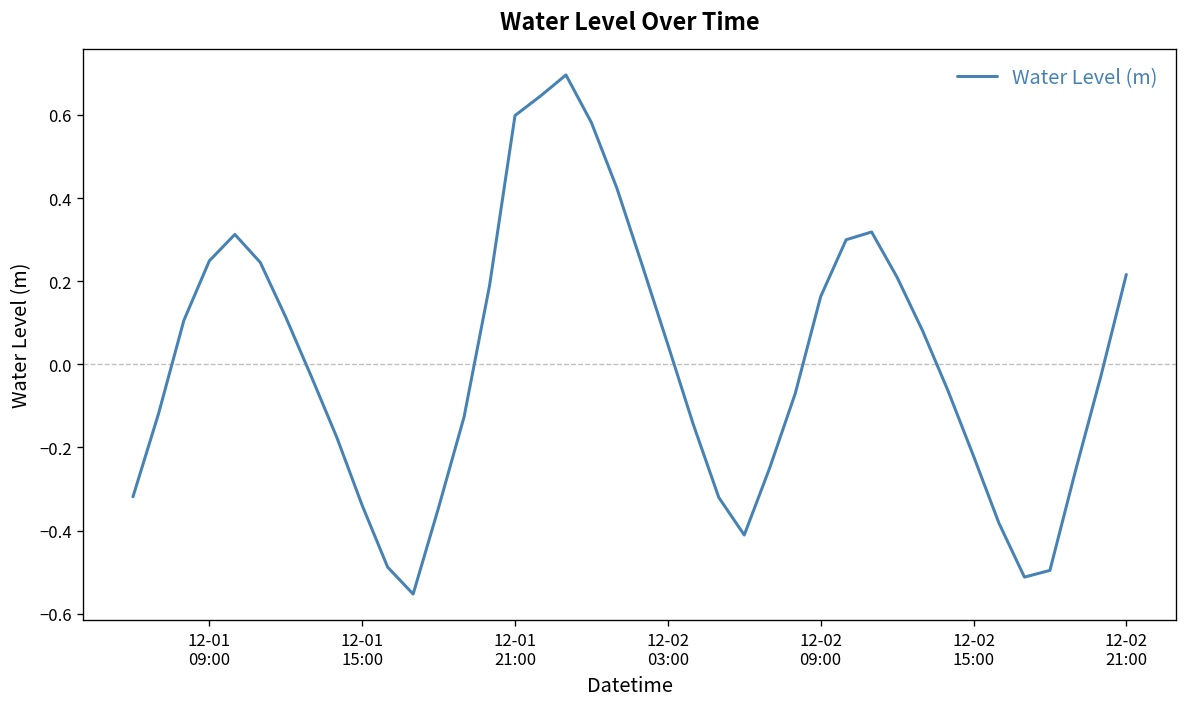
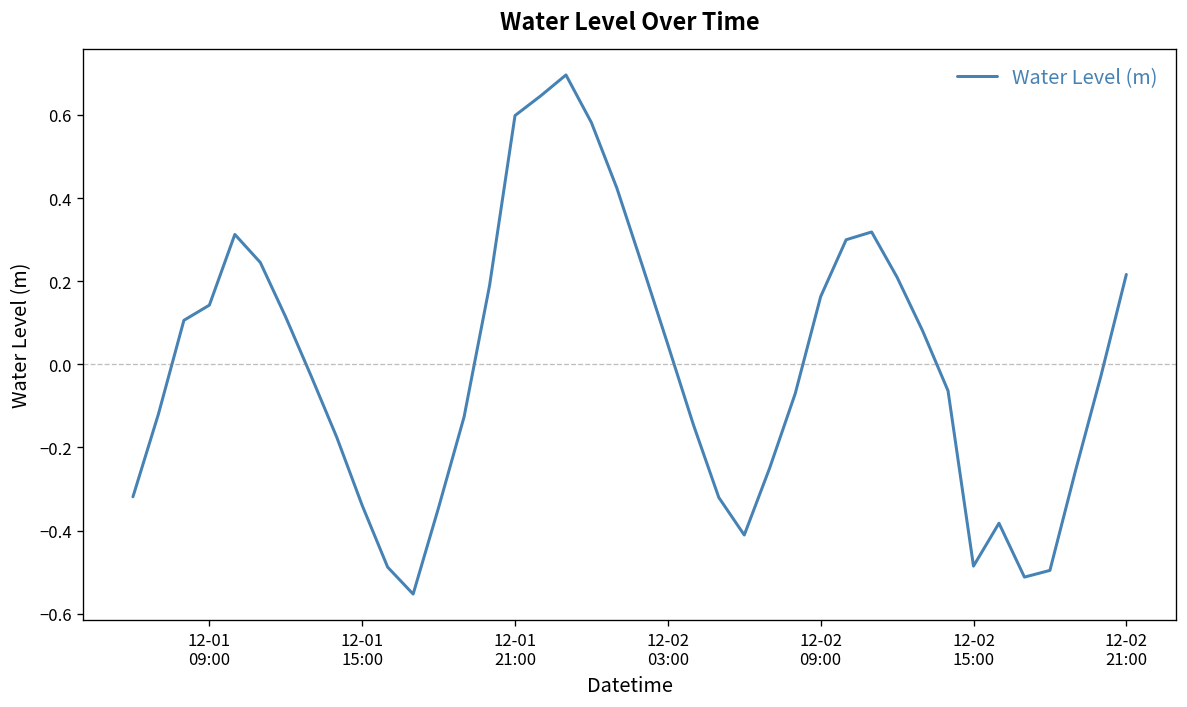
12-01 09:00: 0.25 -> 0.14
12-02 15:00: -0.22 -> -0.49
